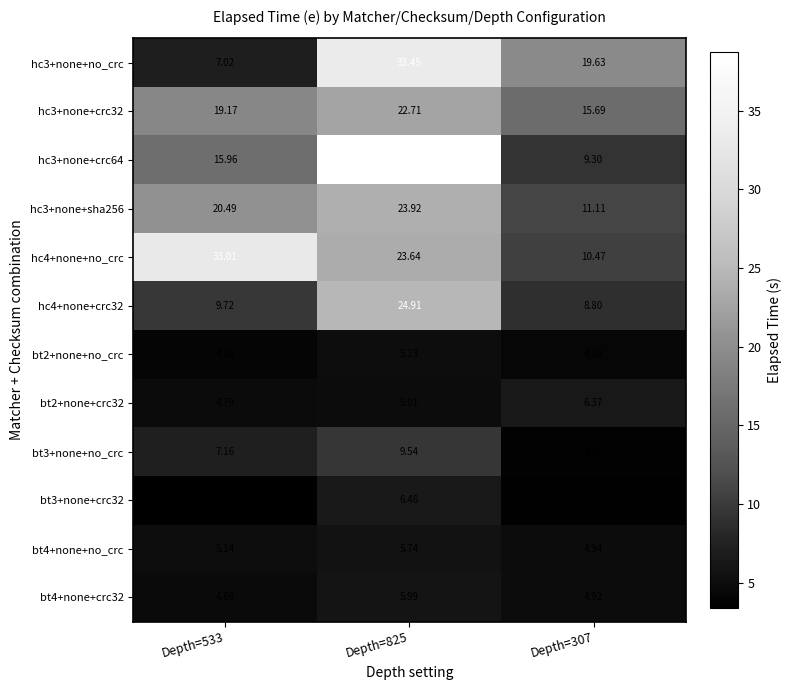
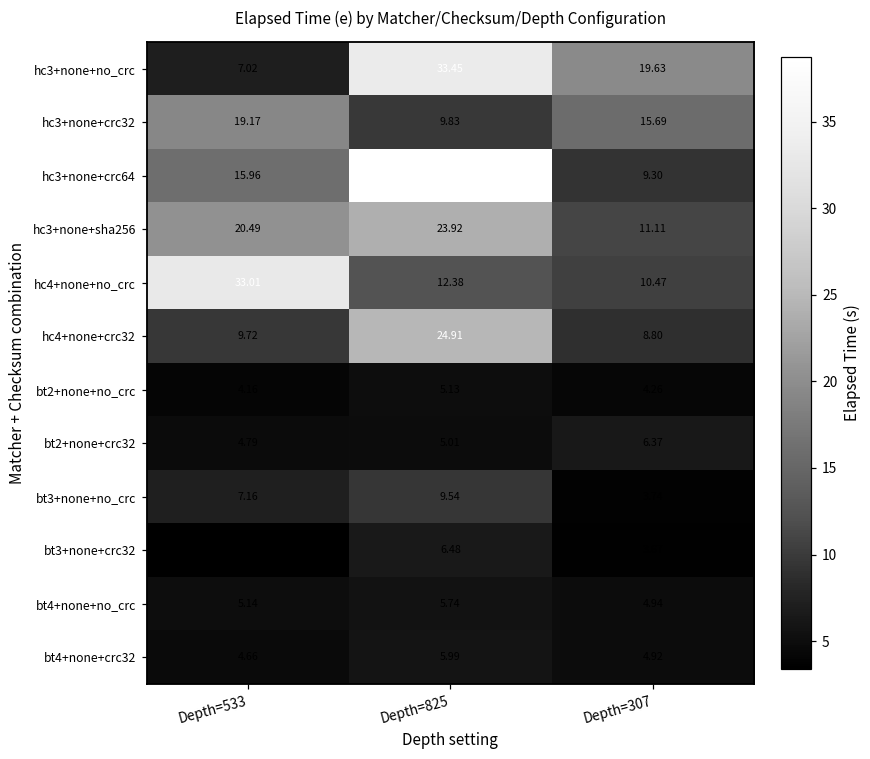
hc3+none+crc32, Depth=825: 22.71 -> 9.83
hc4+none+no_crc, Depth=825: 23.64 -> 12.38
